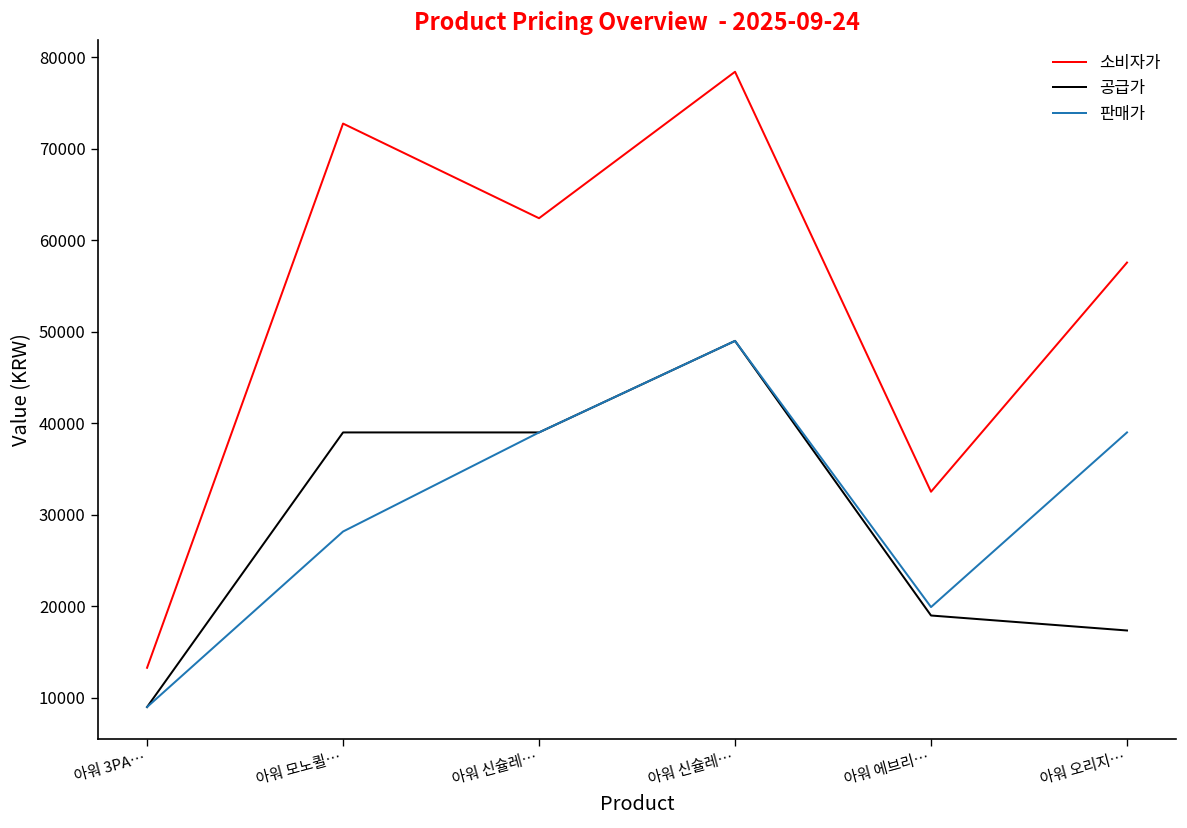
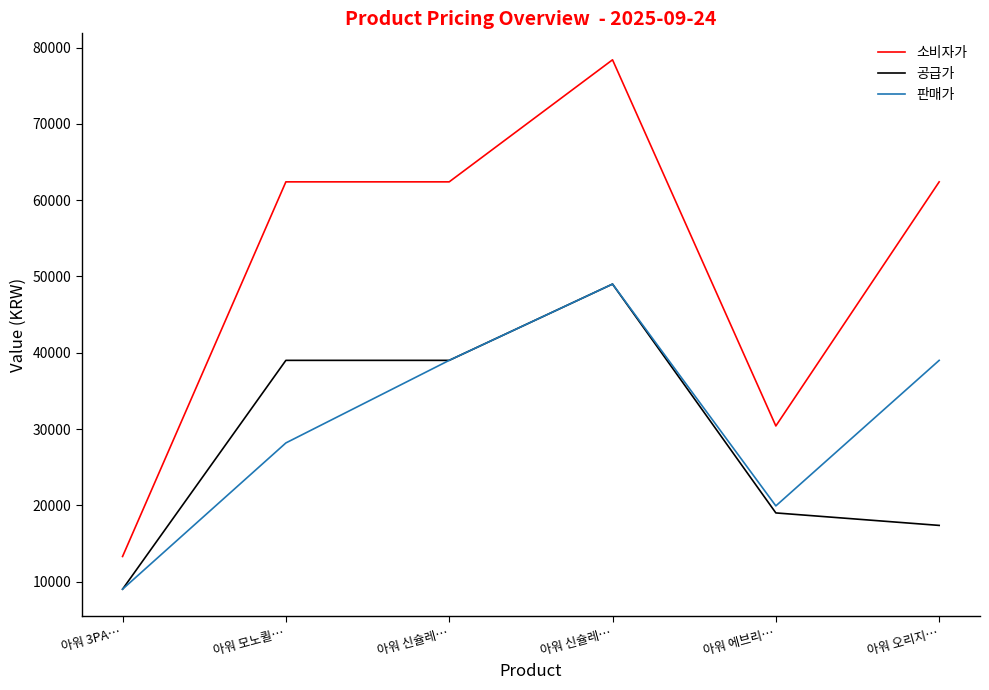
소비자가, 아워 모노퀼…: 73000 -> 62000
소비자가, 아워 에브리…: 33000 -> 30000
소비자가, 아워 오리지…: 58000 -> 62000
